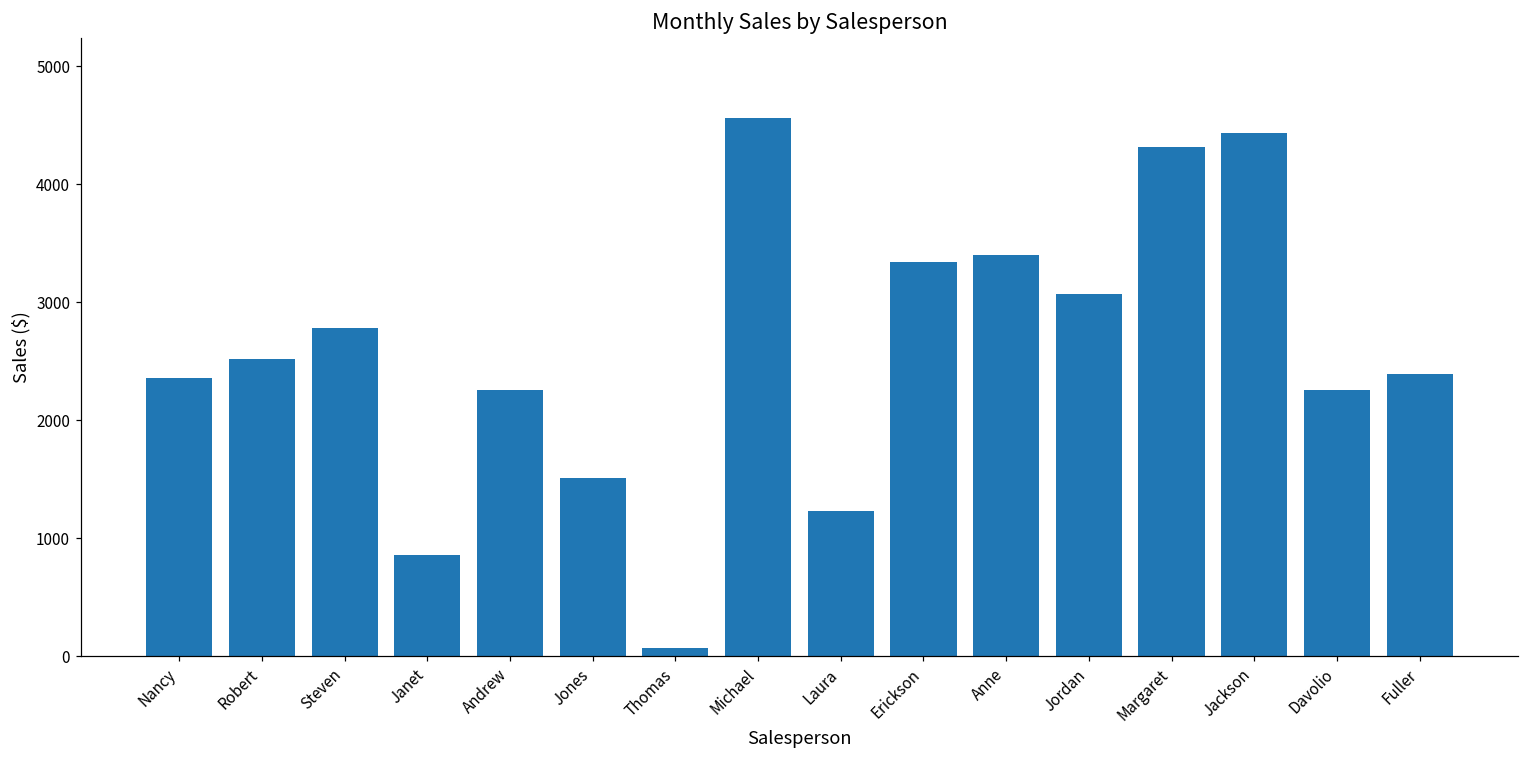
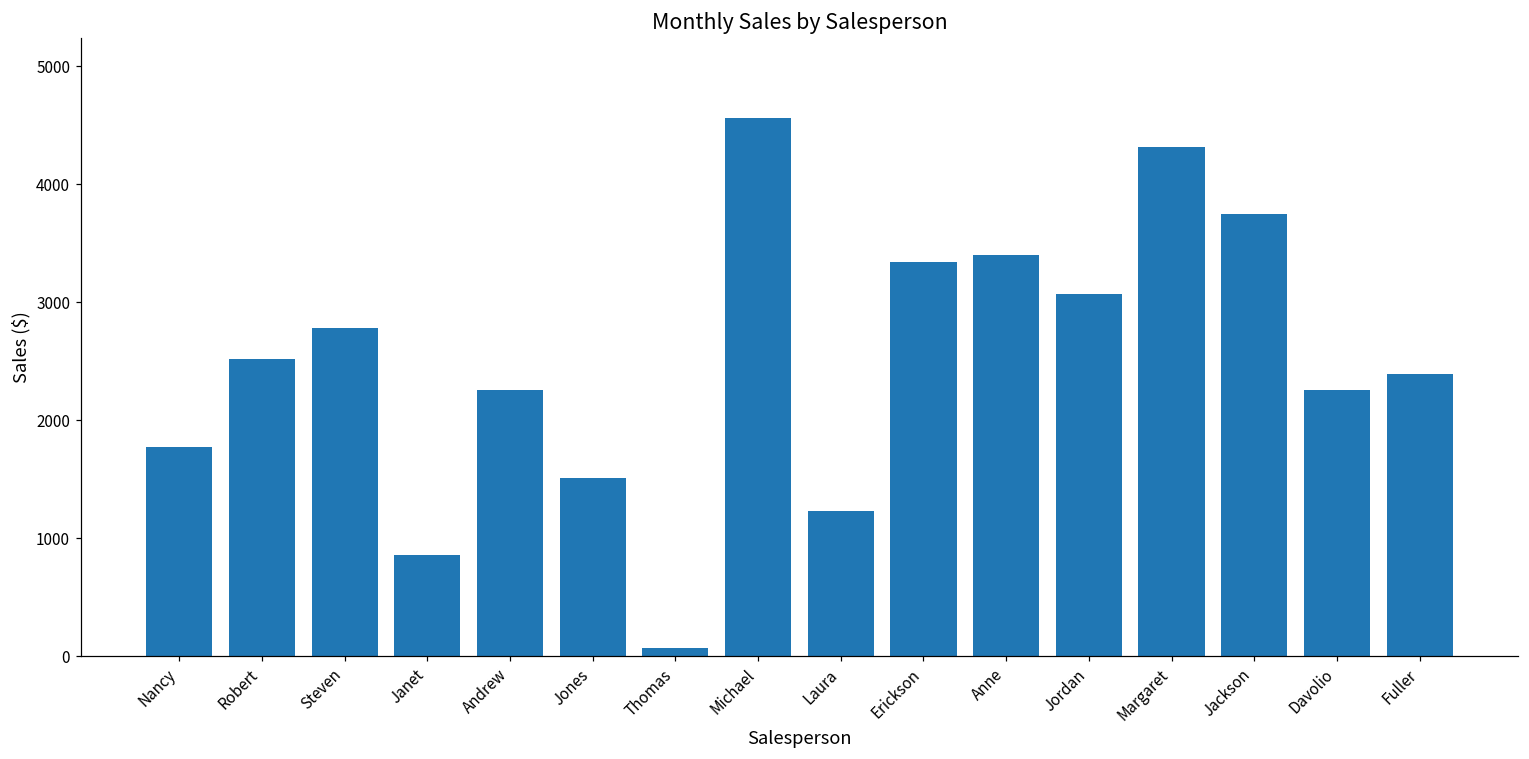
Nancy: 2360 -> 1770
Jackson: 4440 -> 3750
